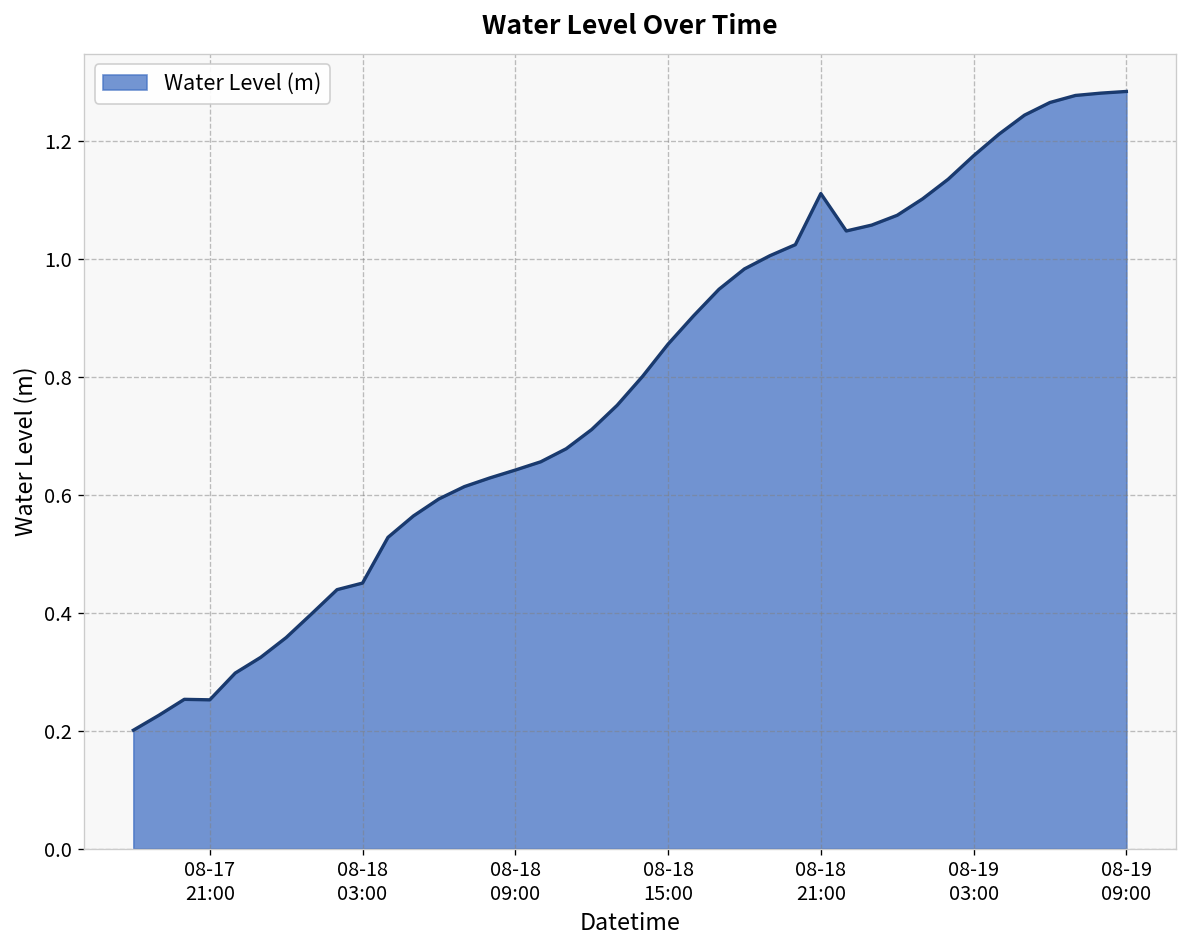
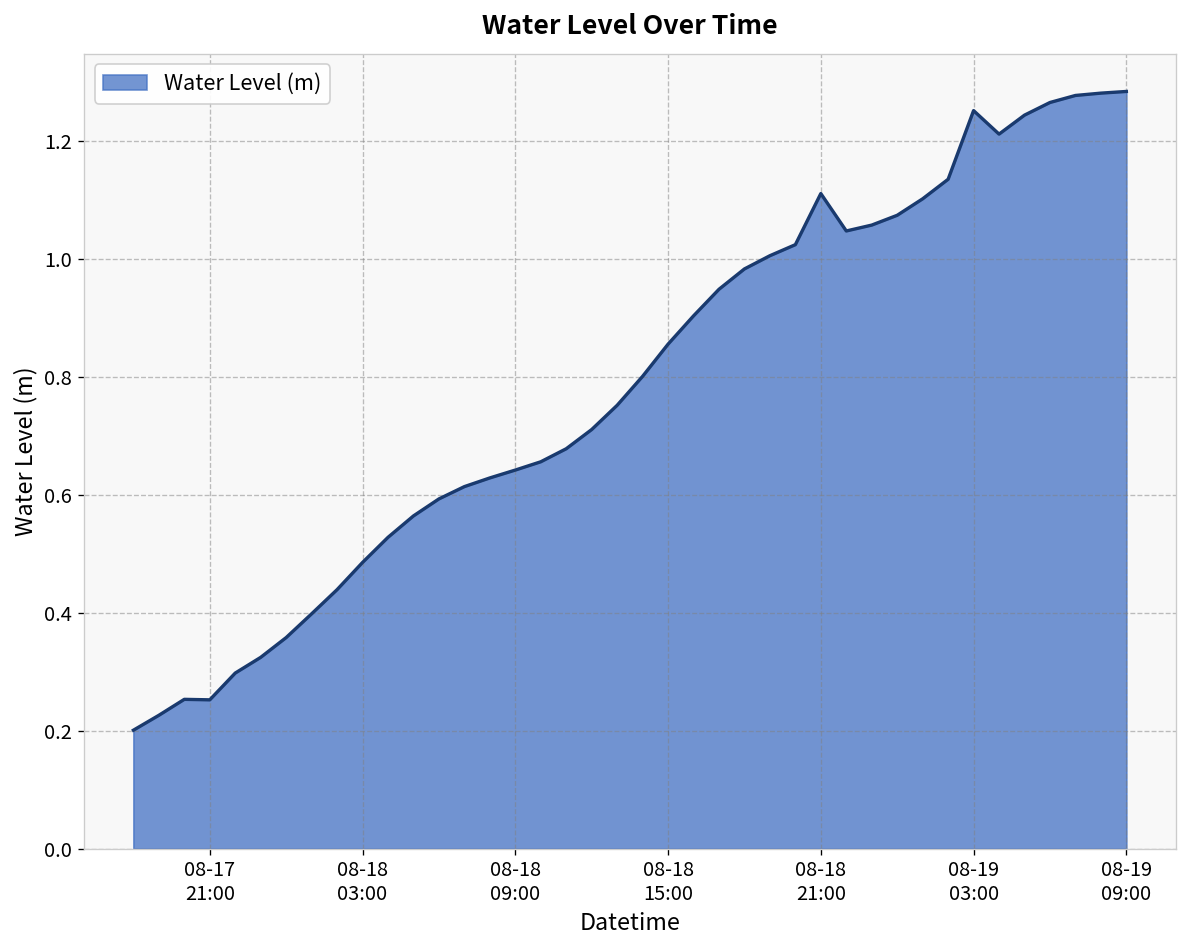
08-18 03:00: 0.45 -> 0.49
08-19 03:00: 1.17 -> 1.25
